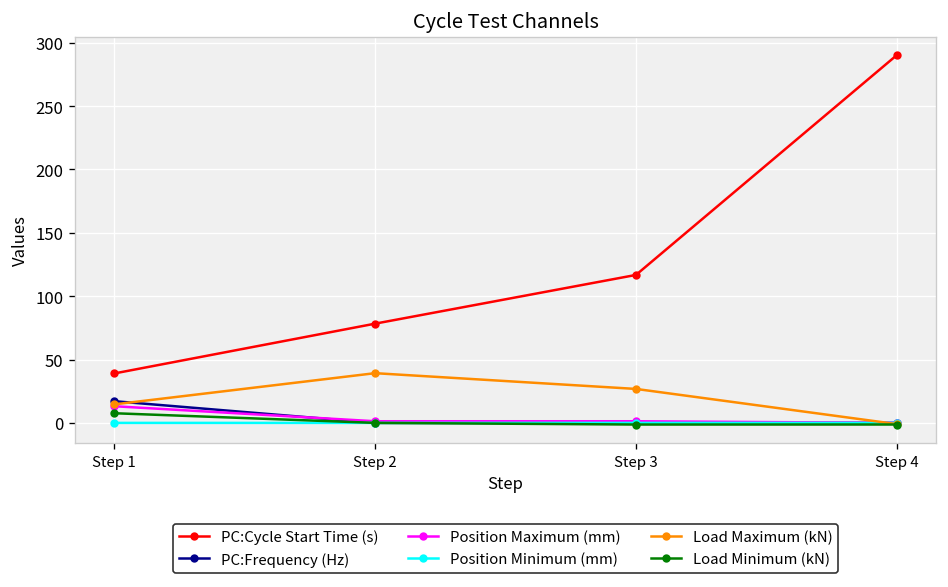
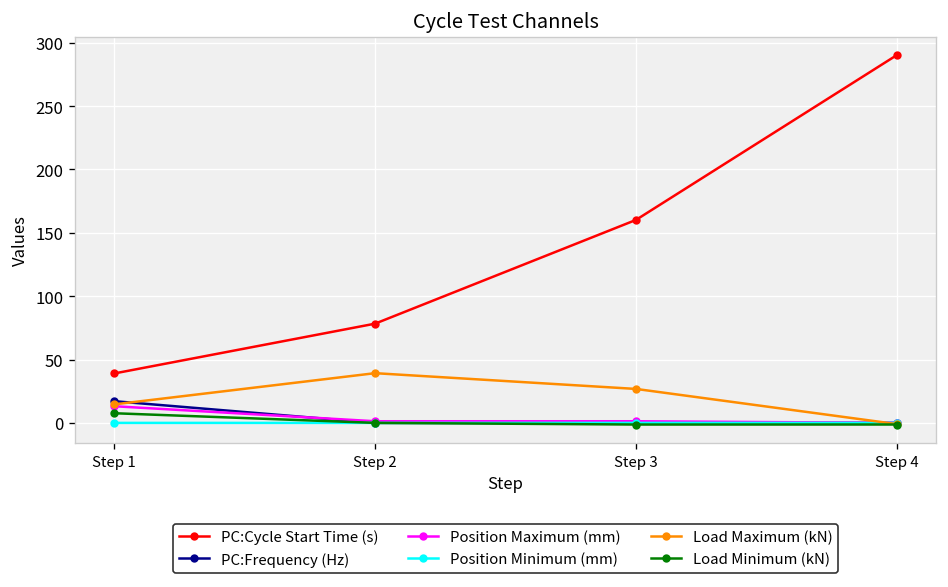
PC:Cycle Start Time (s), Step 3: 117 -> 160
